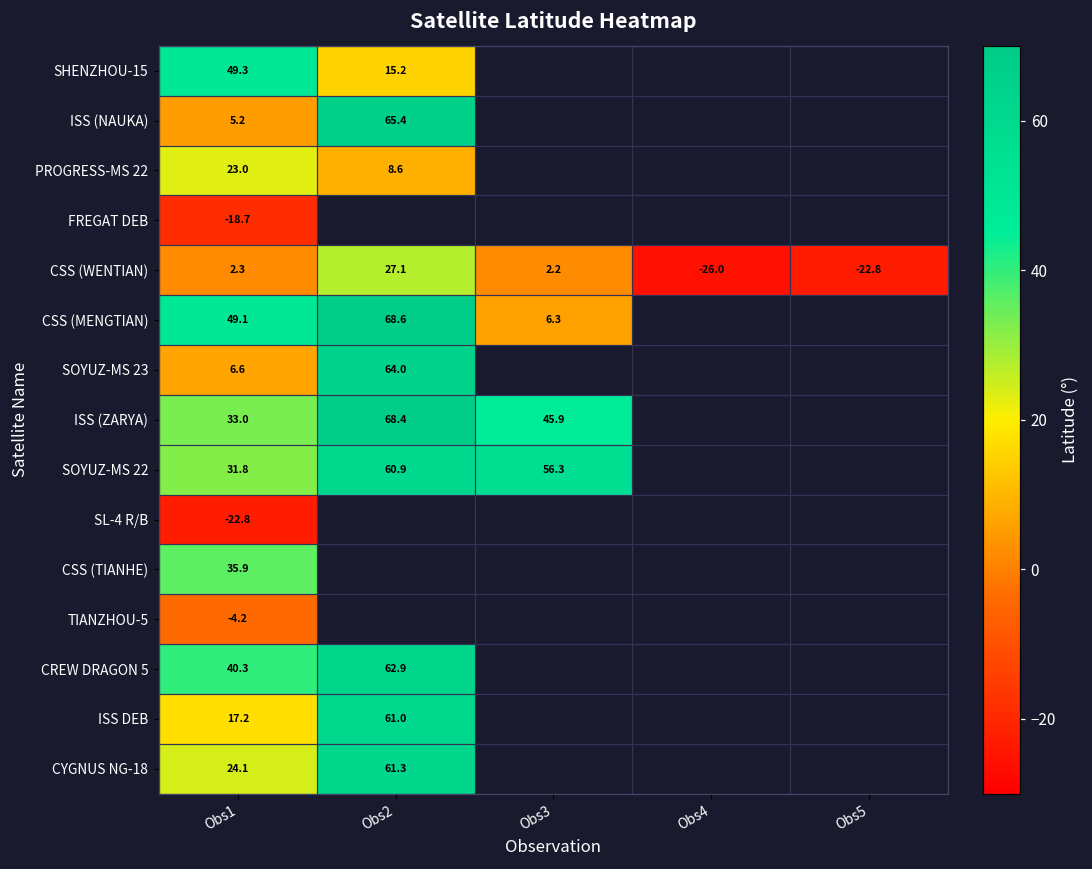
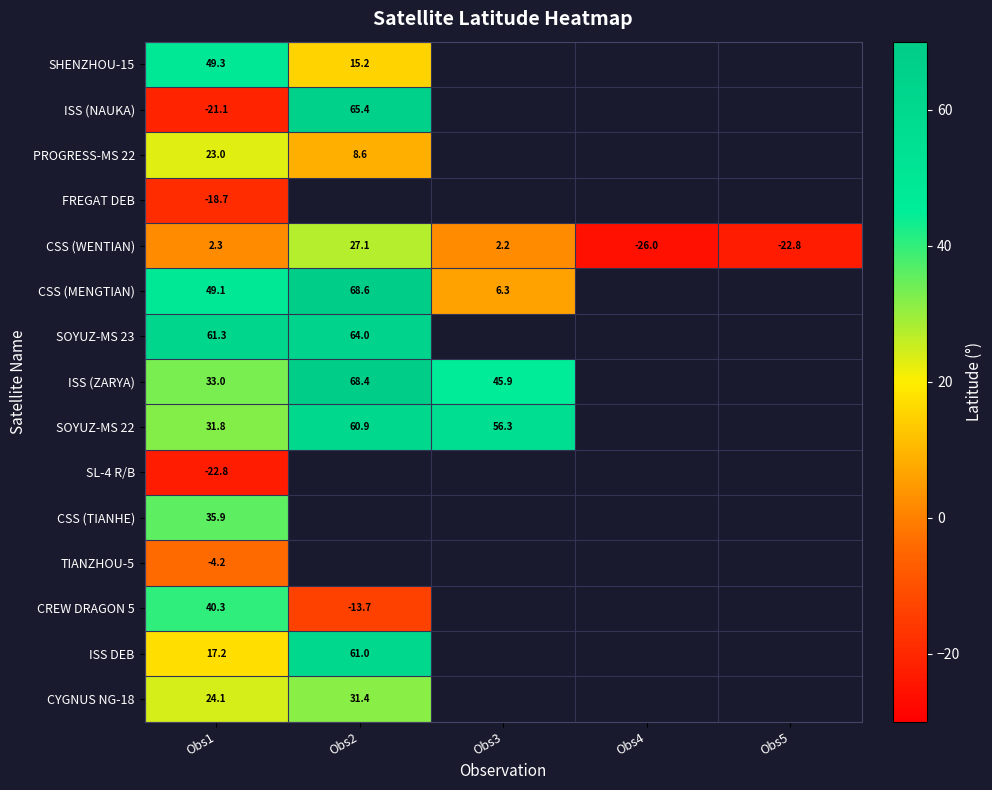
ISS (NAUKA), Obs1: 5.2 -> -21.1
SOYUZ-MS 23, Obs1: 6.6 -> 61.3
CREW DRAGON 5, Obs2: 62.9 -> -13.7
CYGNUS NG-18, Obs2: 61.3 -> 31.4
